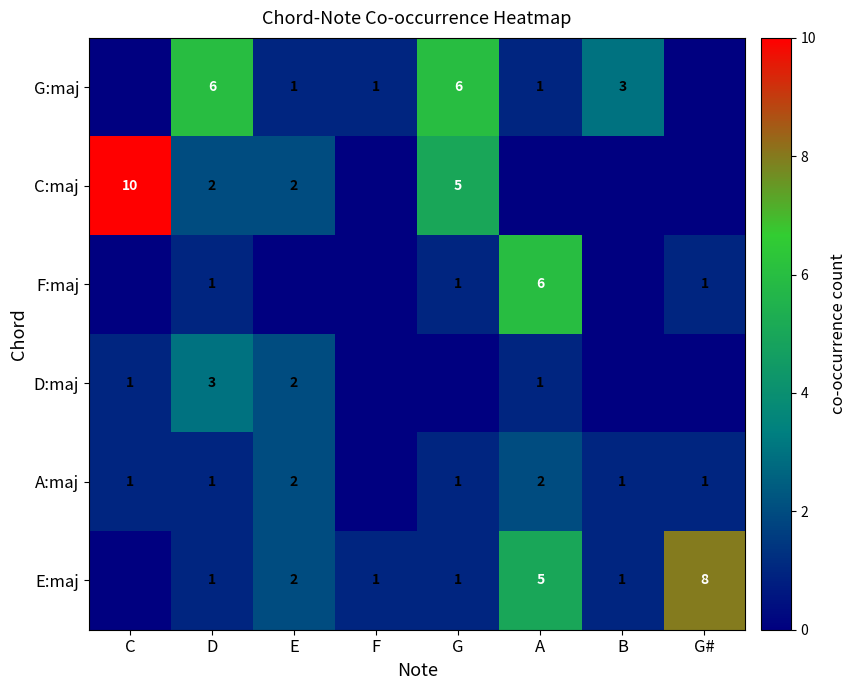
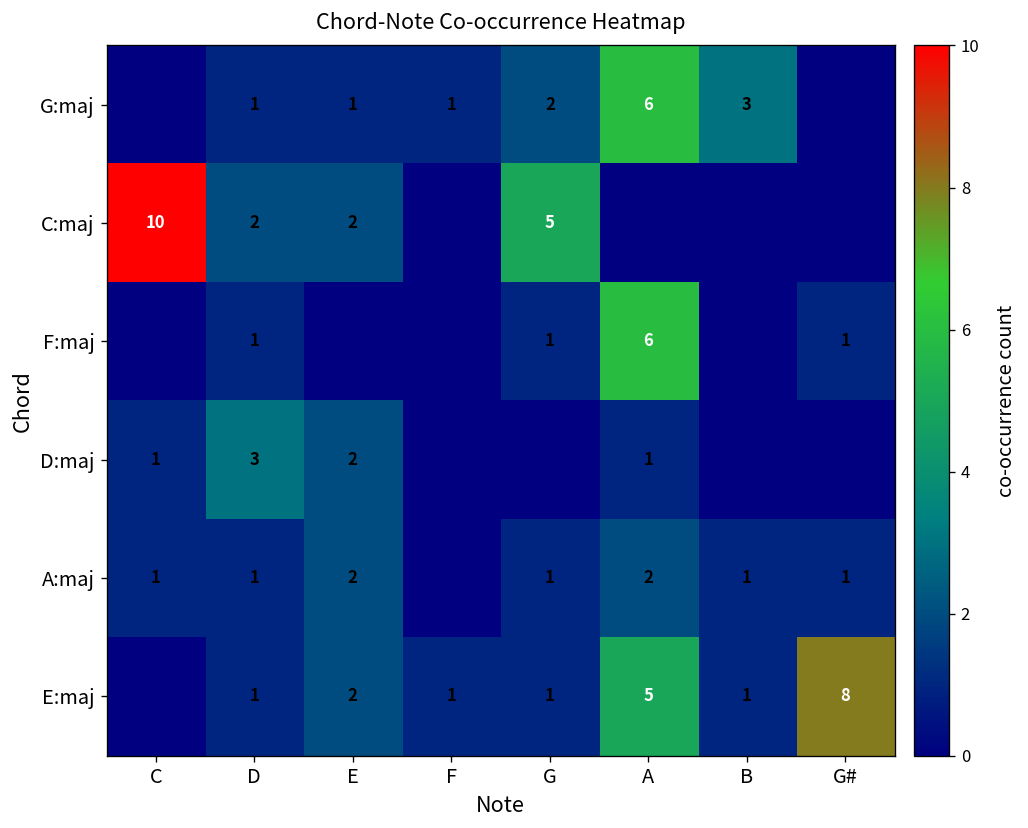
G:maj, D: 6 -> 1
G:maj, G: 6 -> 2
G:maj, A: 1 -> 6
